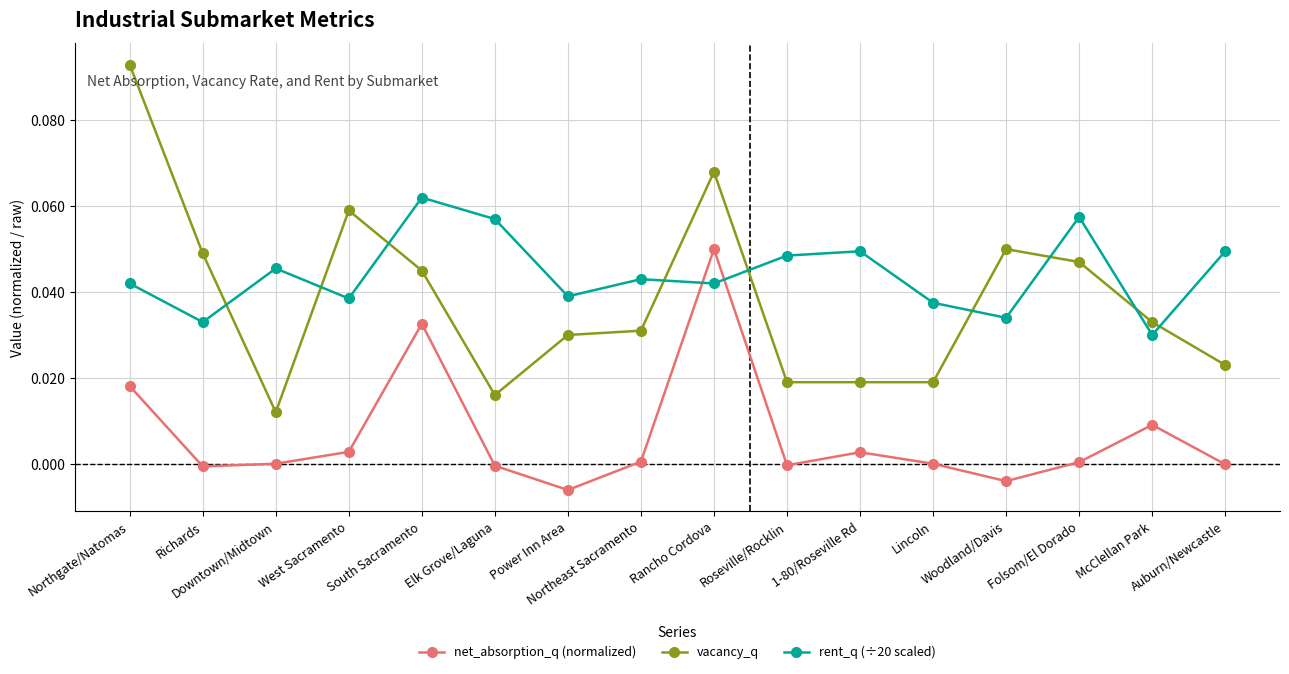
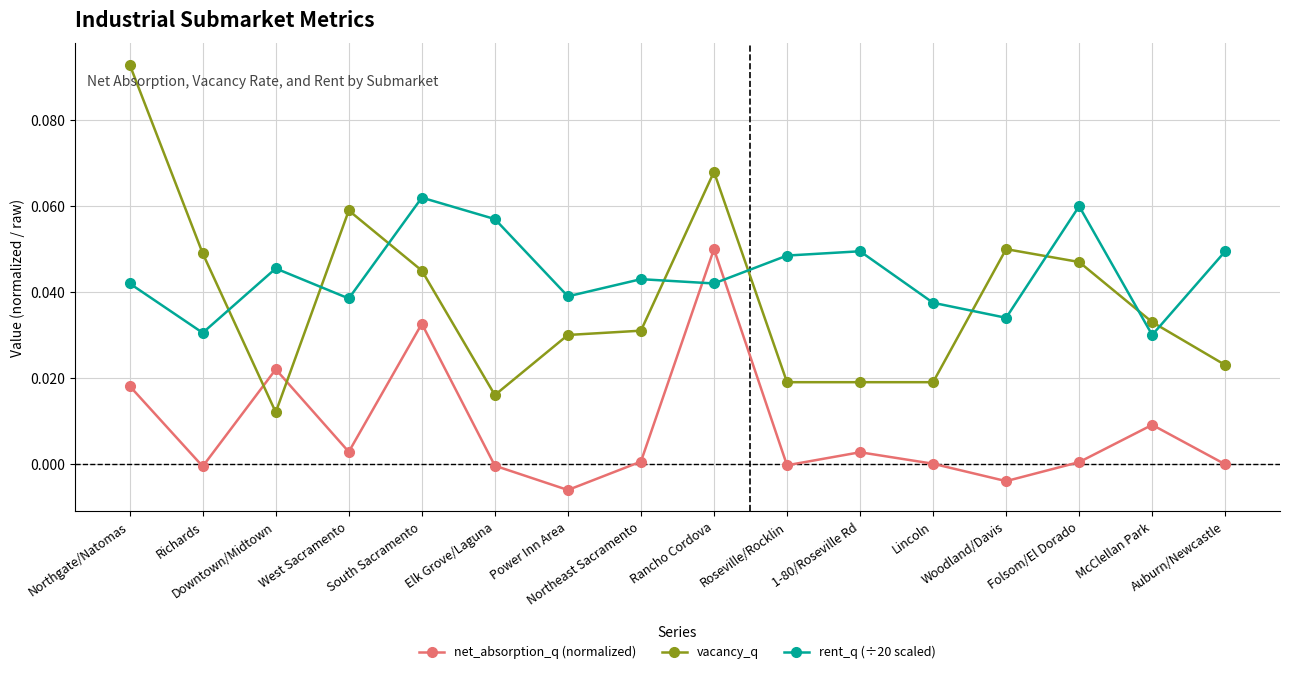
rent_q (÷20 scaled), Richards: 0.033 -> 0.031
net_absorption_q (normalized), Downtown/Midtown: 0.000 -> 0.022
rent_q (÷20 scaled), Folsom/El Dorado: 0.057 -> 0.060
